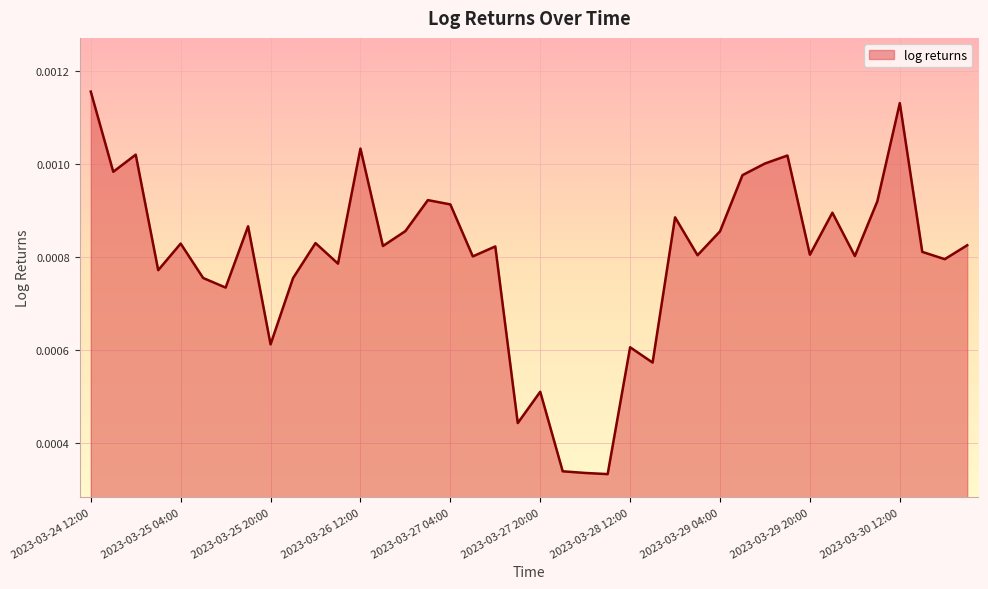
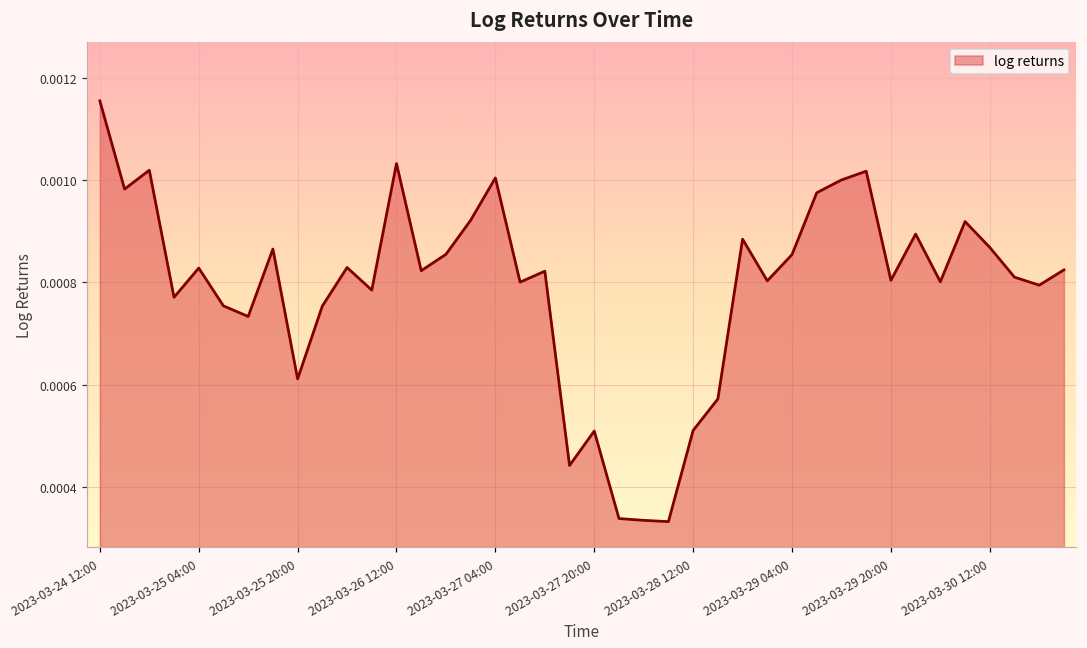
2023-03-27 04:00: 0.00091 -> 0.00100
2023-03-28 12:00: 0.00061 -> 0.00051
2023-03-30 12:00: 0.00113 -> 0.00087
